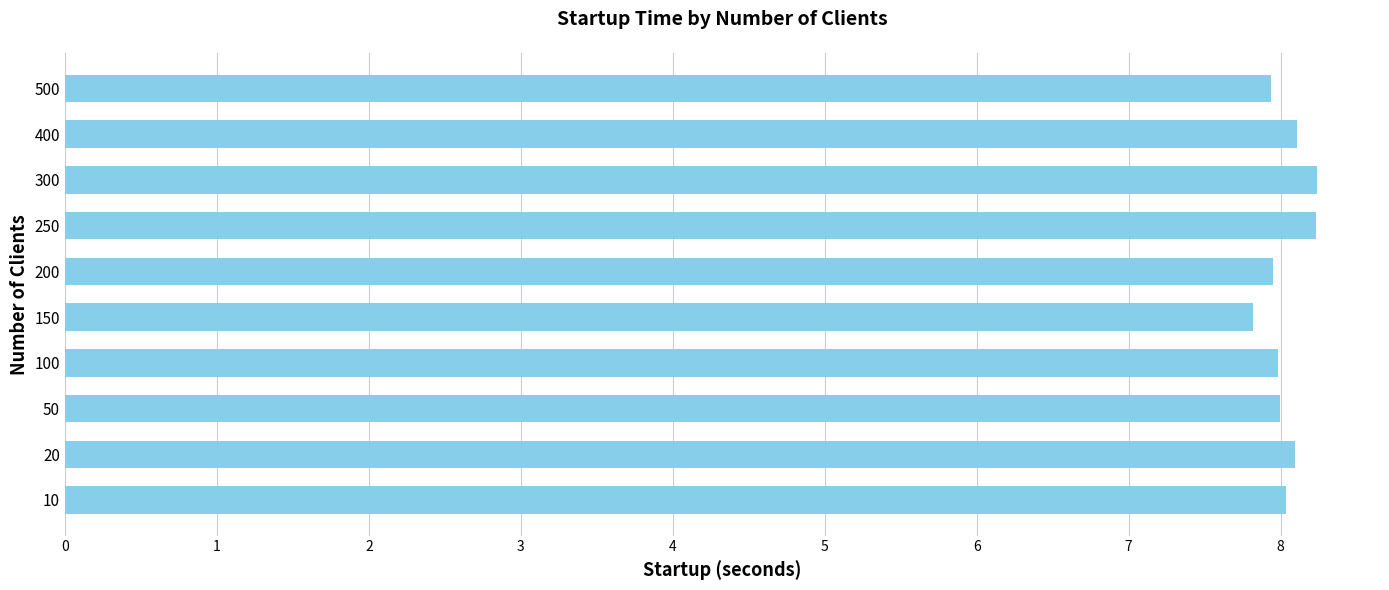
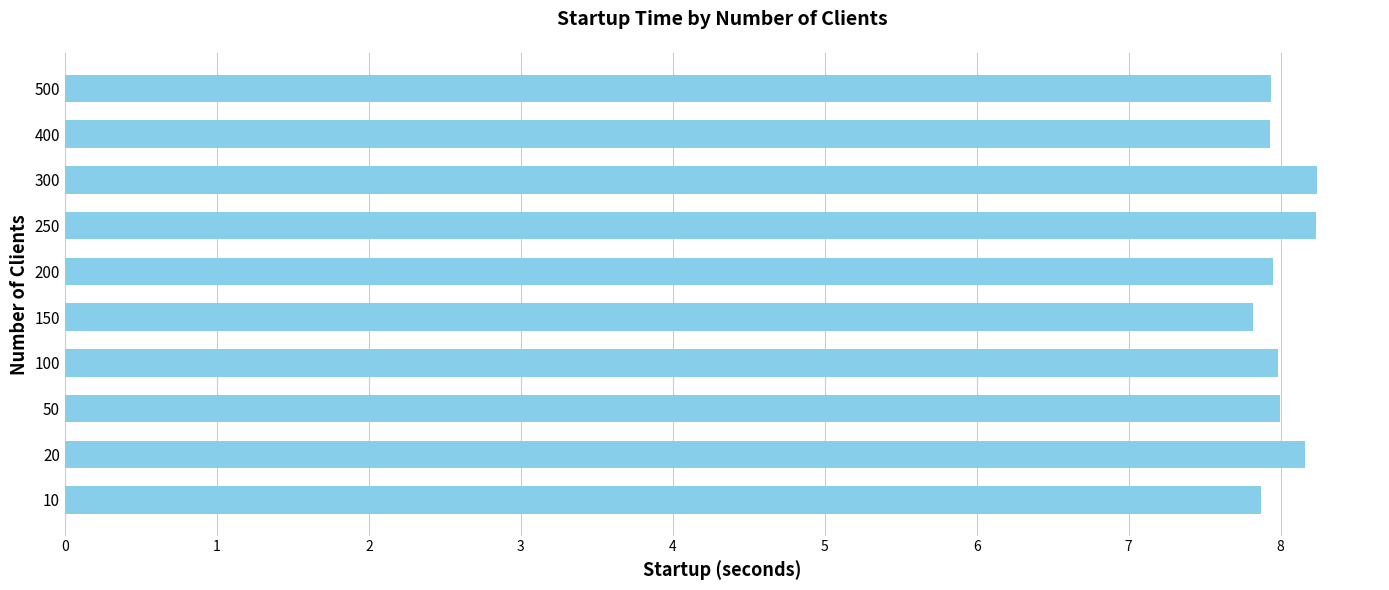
400: 8.11 -> 7.93
20: 8.10 -> 8.16
10: 8.04 -> 7.87
